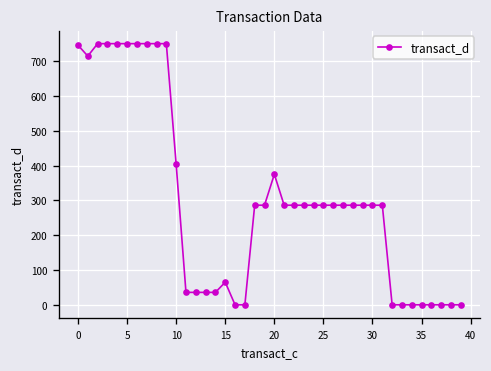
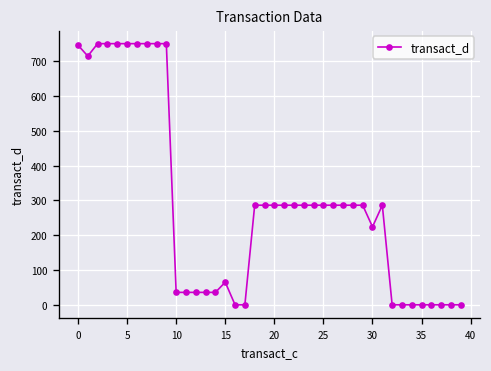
10: 400 -> 40
20: 370 -> 290
30: 290 -> 220
